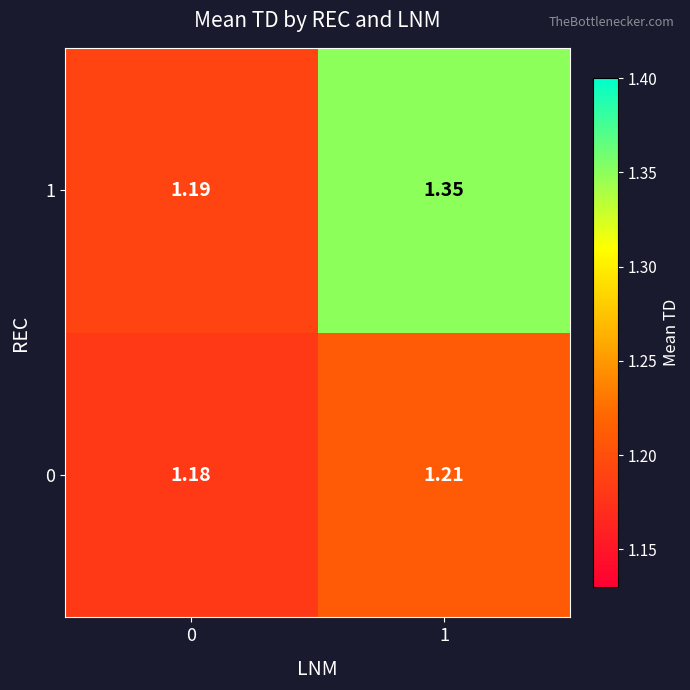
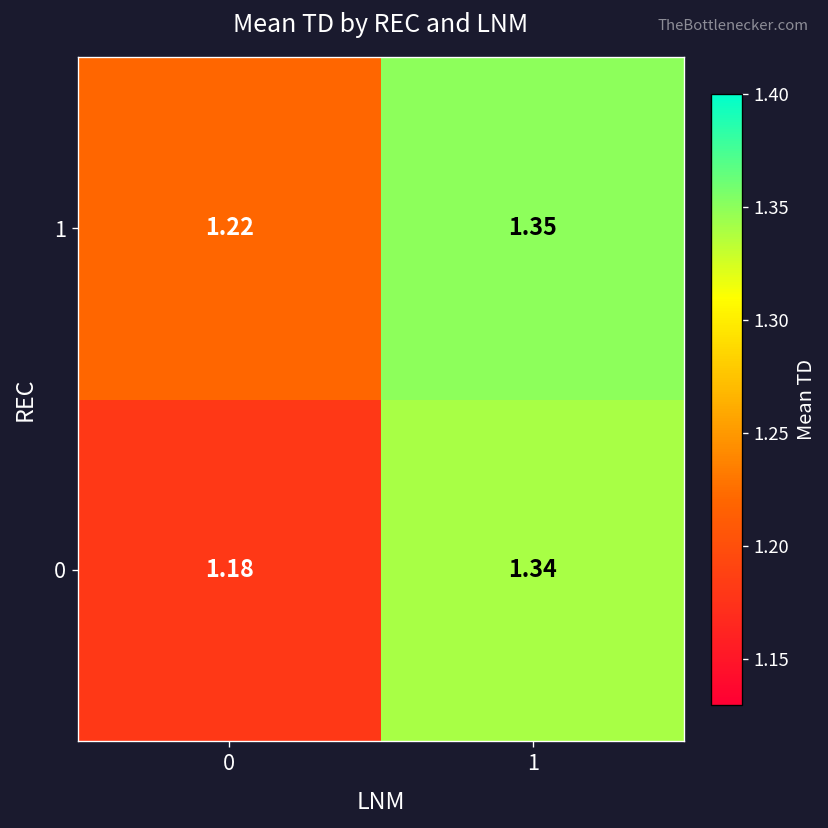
1, 0: 1.19 -> 1.22
0, 1: 1.21 -> 1.34
